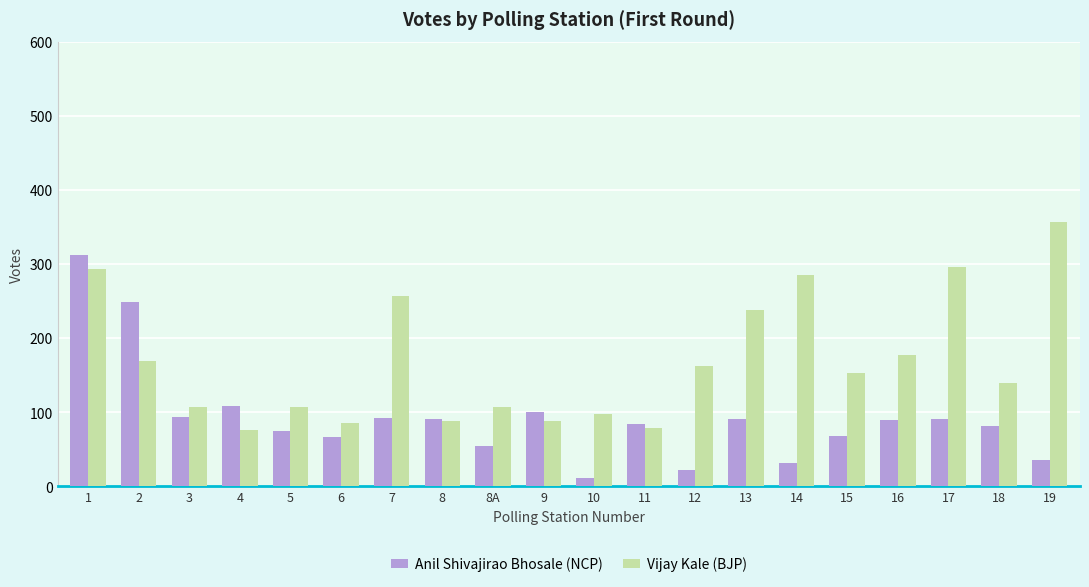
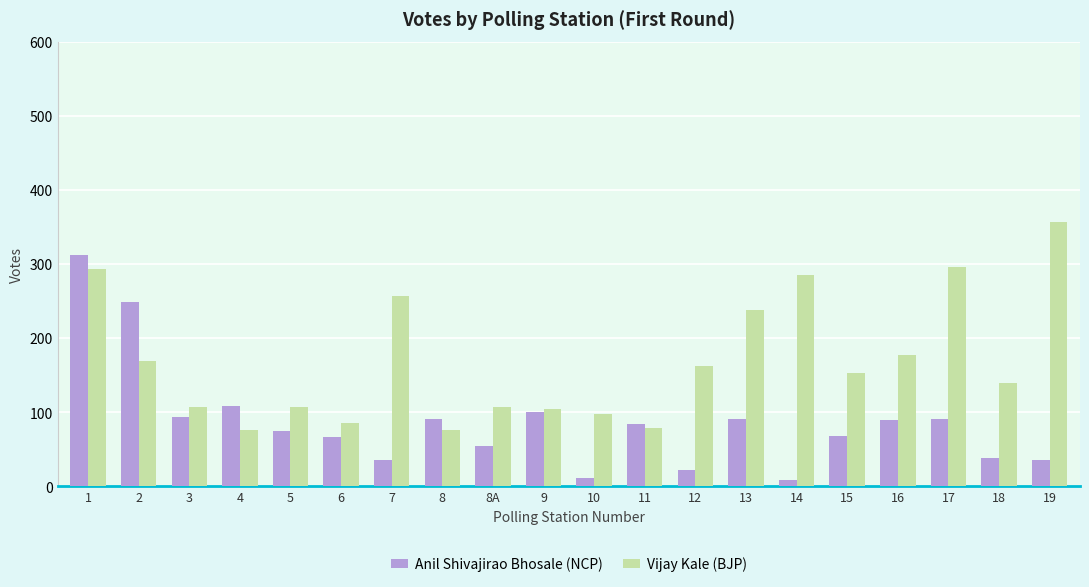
Anil Shivajirao Bhosale (NCP), 7: 90 -> 40
Vijay Kale (BJP), 8: 90 -> 80
Vijay Kale (BJP), 9: 90 -> 100
Anil Shivajirao Bhosale (NCP), 14: 30 -> 10
Anil Shivajirao Bhosale (NCP), 18: 80 -> 40
